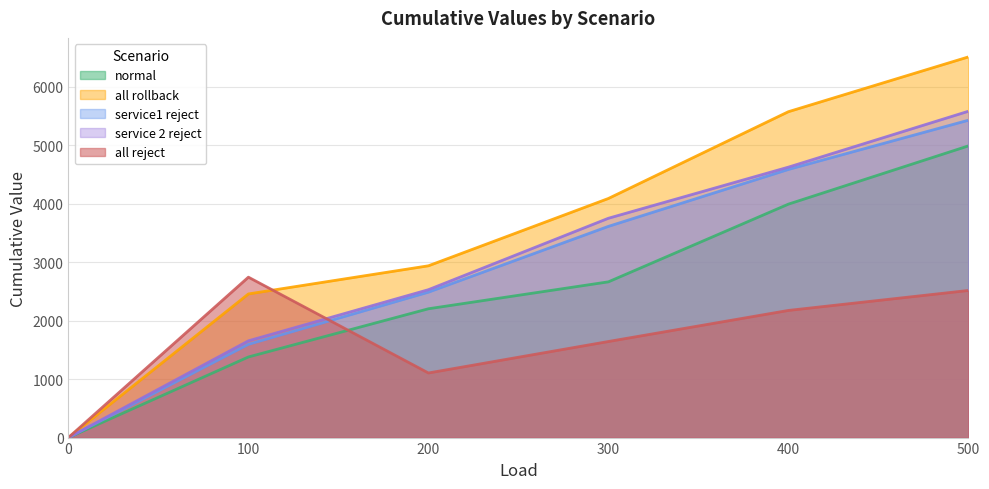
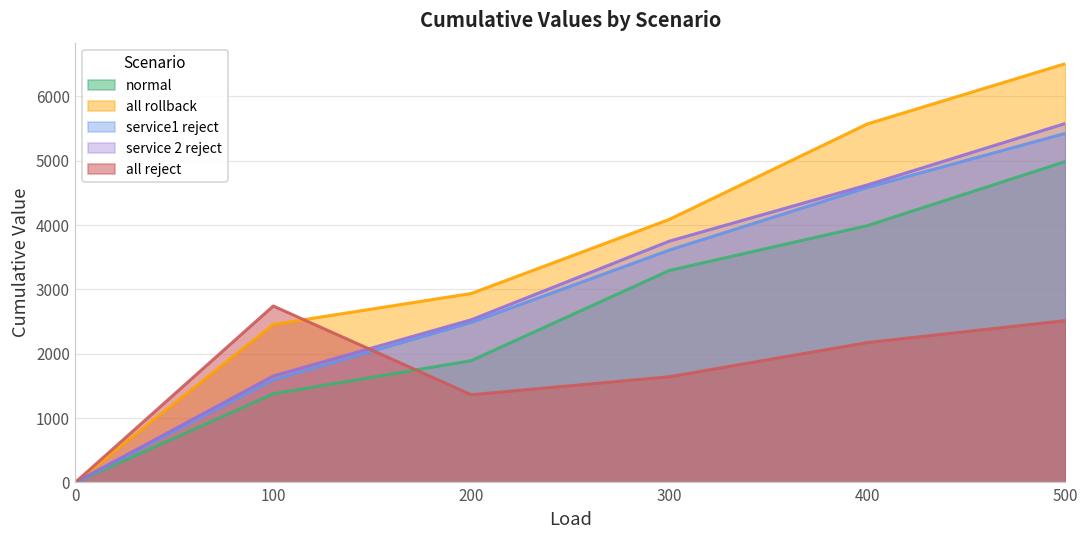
normal, 200: 2200 -> 1900
all reject, 200: 1100 -> 1400
normal, 300: 2700 -> 3300
